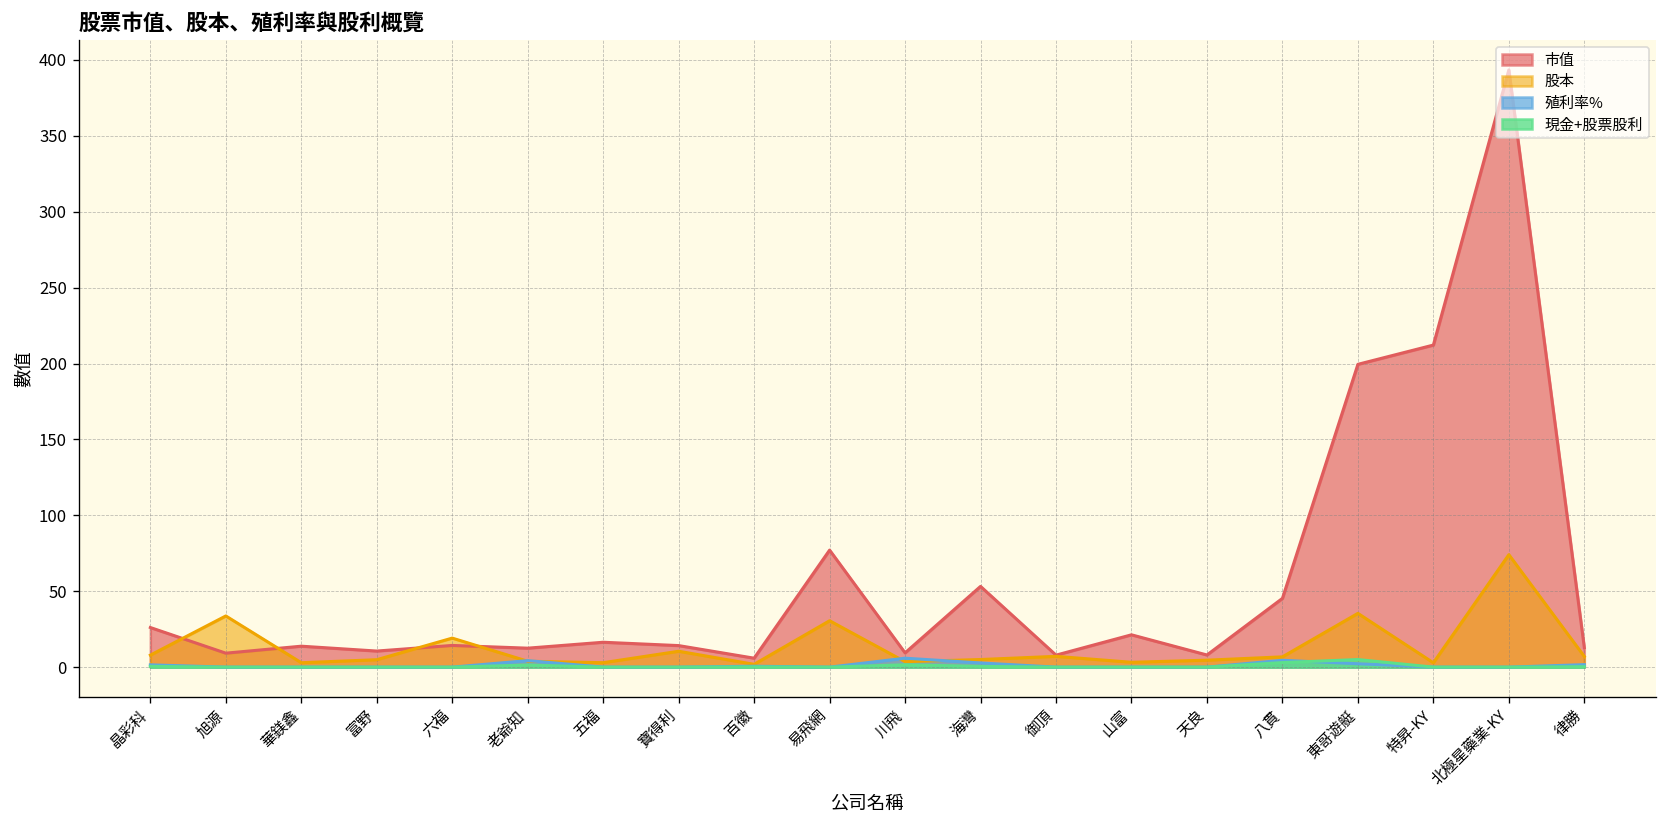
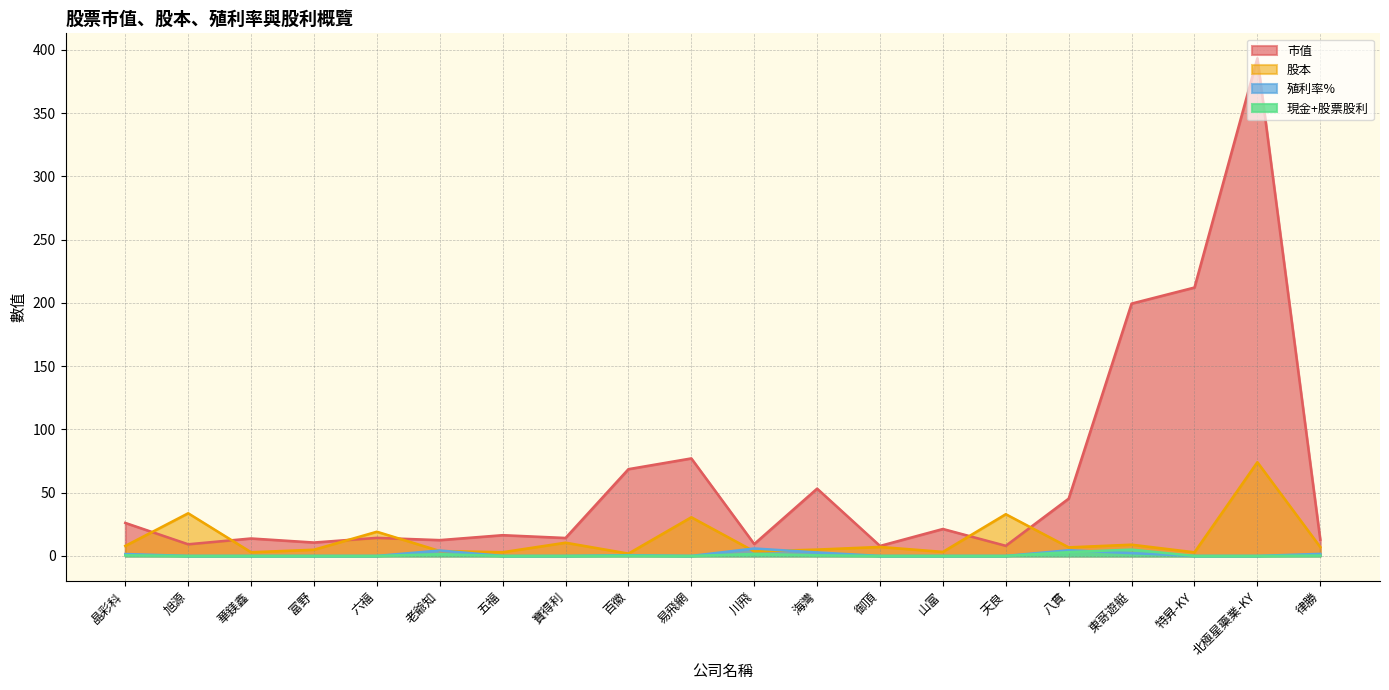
市值, 百徽: 6 -> 69
股本, 天良: 5 -> 33
股本, 東哥遊艇: 35 -> 9
